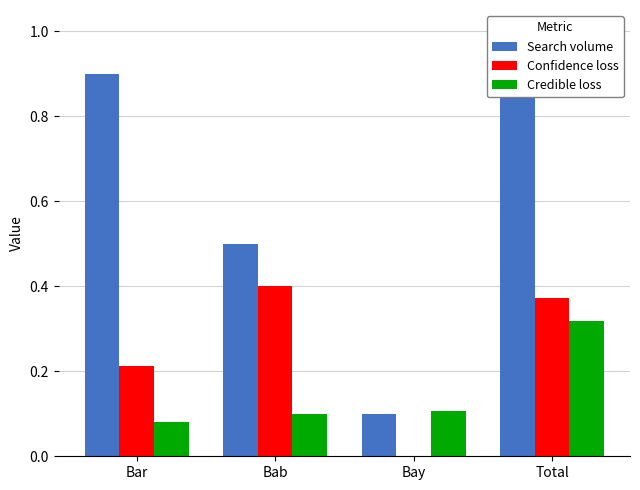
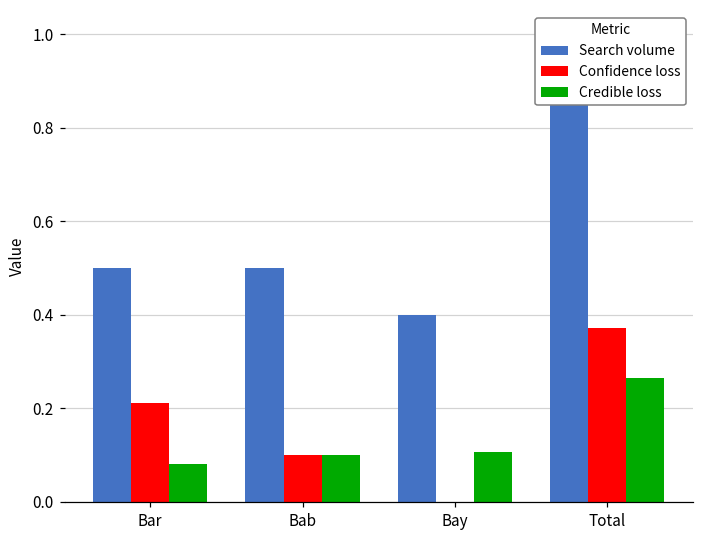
Search volume, Bar: 0.9 -> 0.5
Confidence loss, Bab: 0.4 -> 0.1
Search volume, Bay: 0.1 -> 0.4
Credible loss, Total: 0.32 -> 0.26
